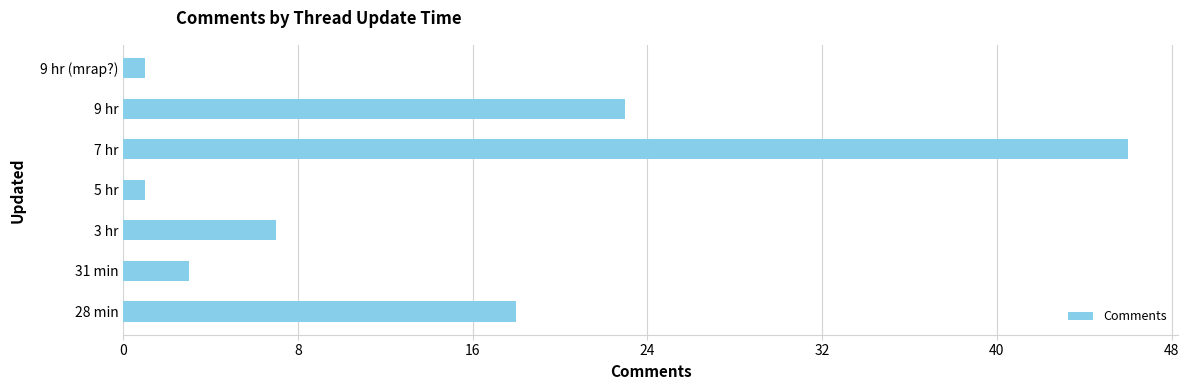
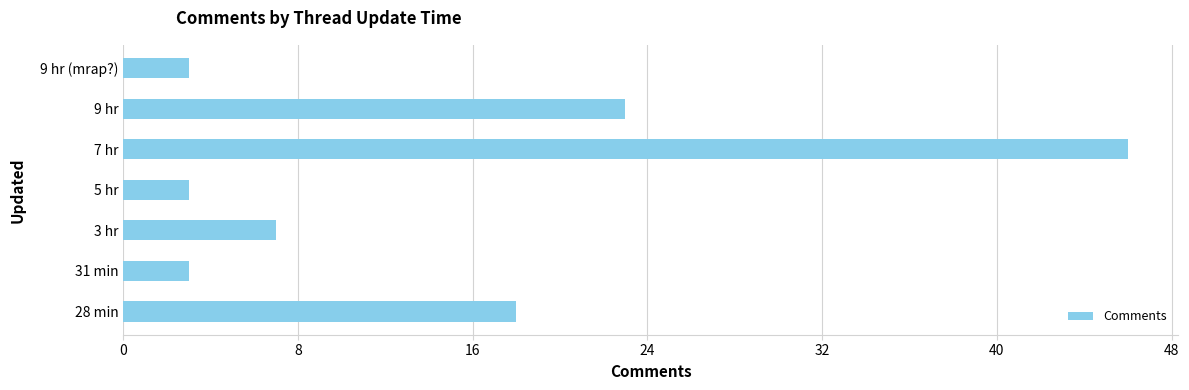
9 hr (mrap?): 1 -> 3
5 hr: 1 -> 3
